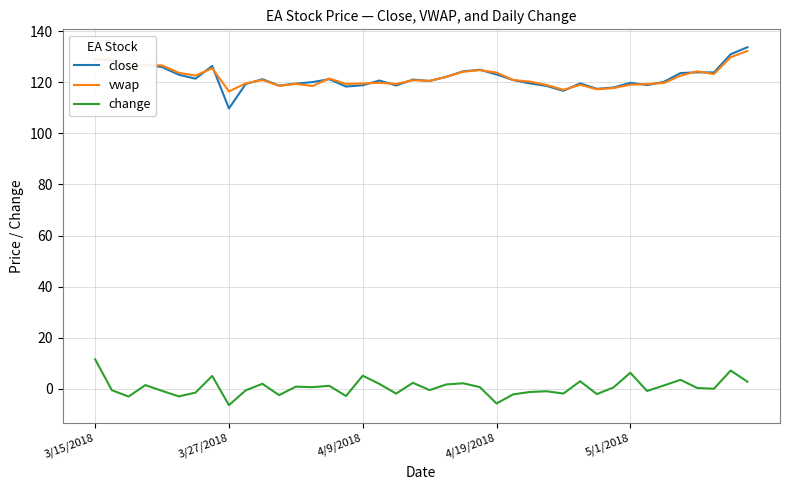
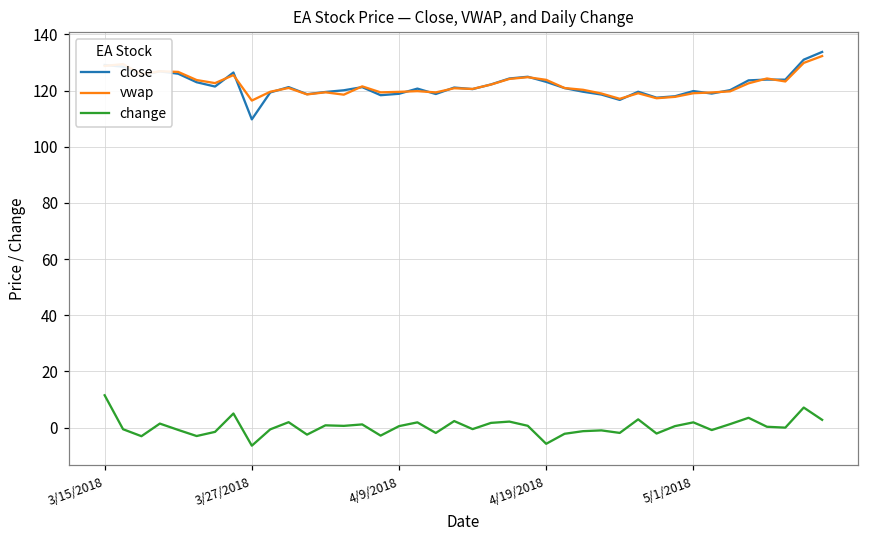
change, 4/9/2018: 5 -> 1
change, 5/1/2018: 6 -> 2
